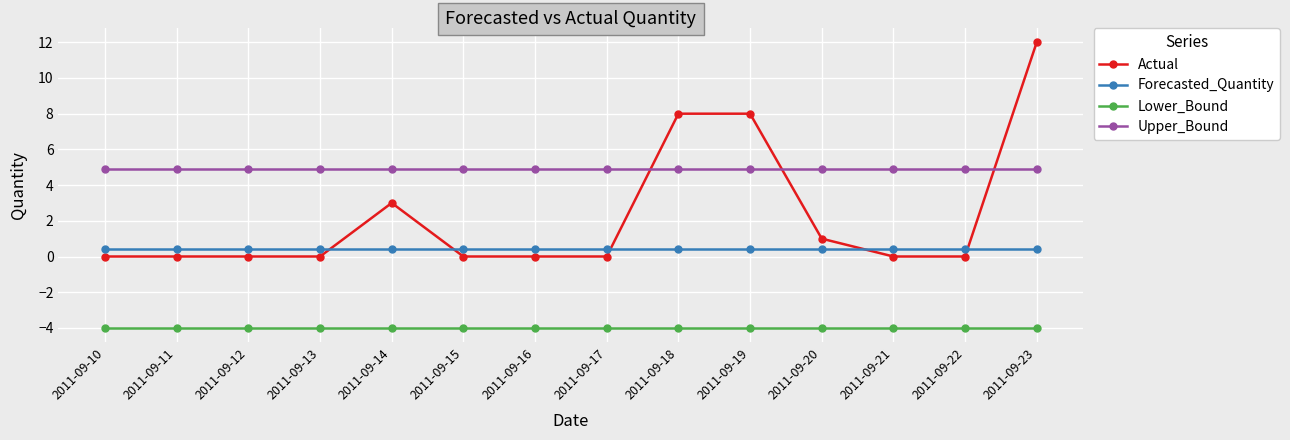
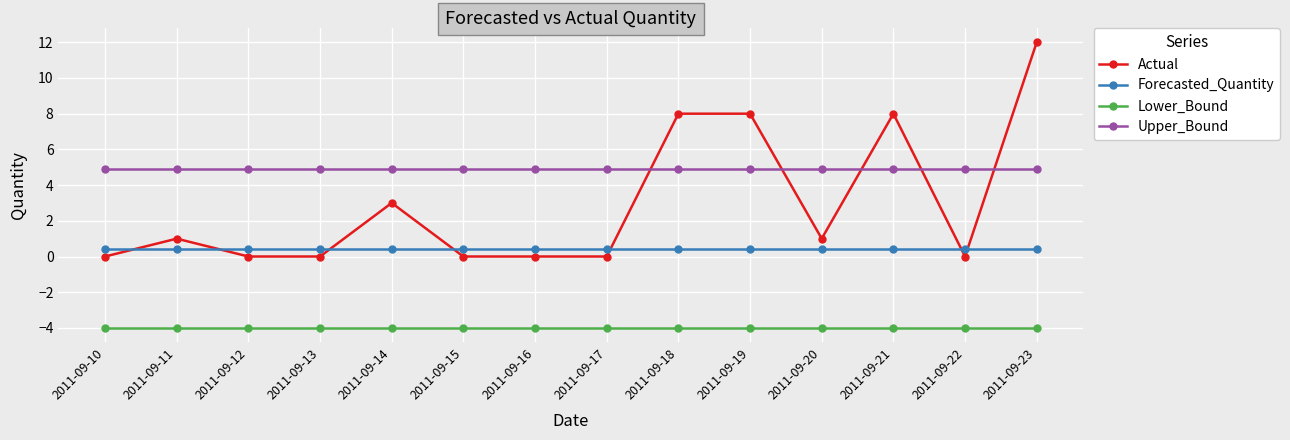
Actual, 2011-09-11: 0 -> 1
Actual, 2011-09-21: 0 -> 8
